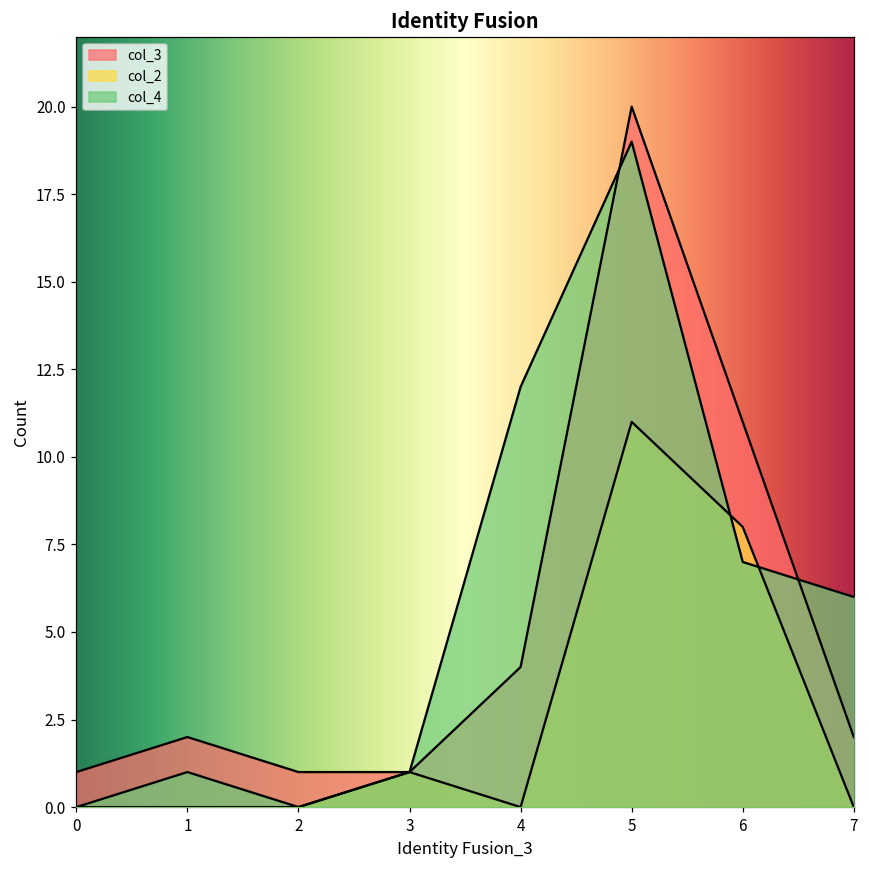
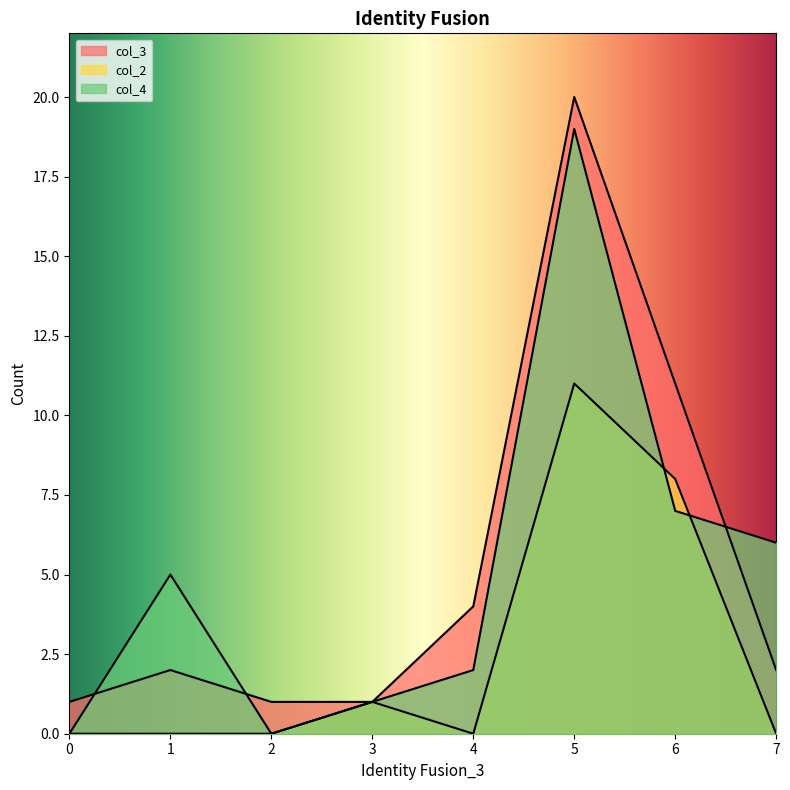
col_4, 1: 1 -> 5
col_4, 4: 12 -> 2
